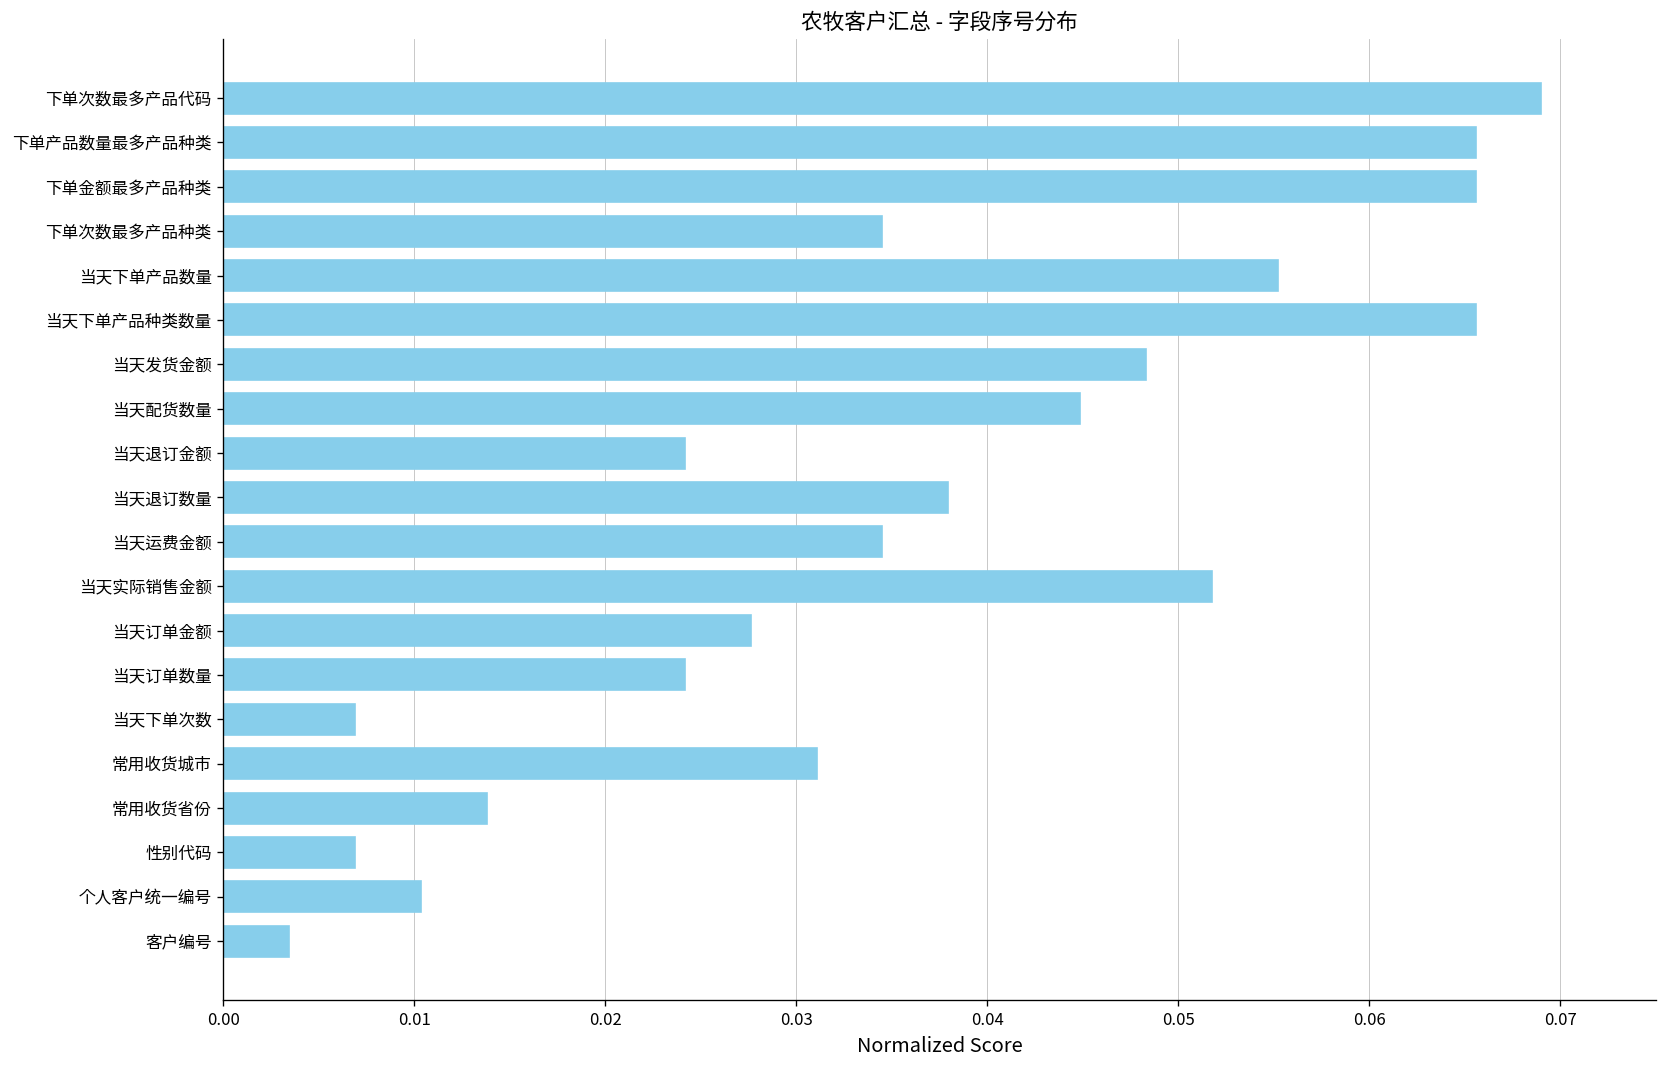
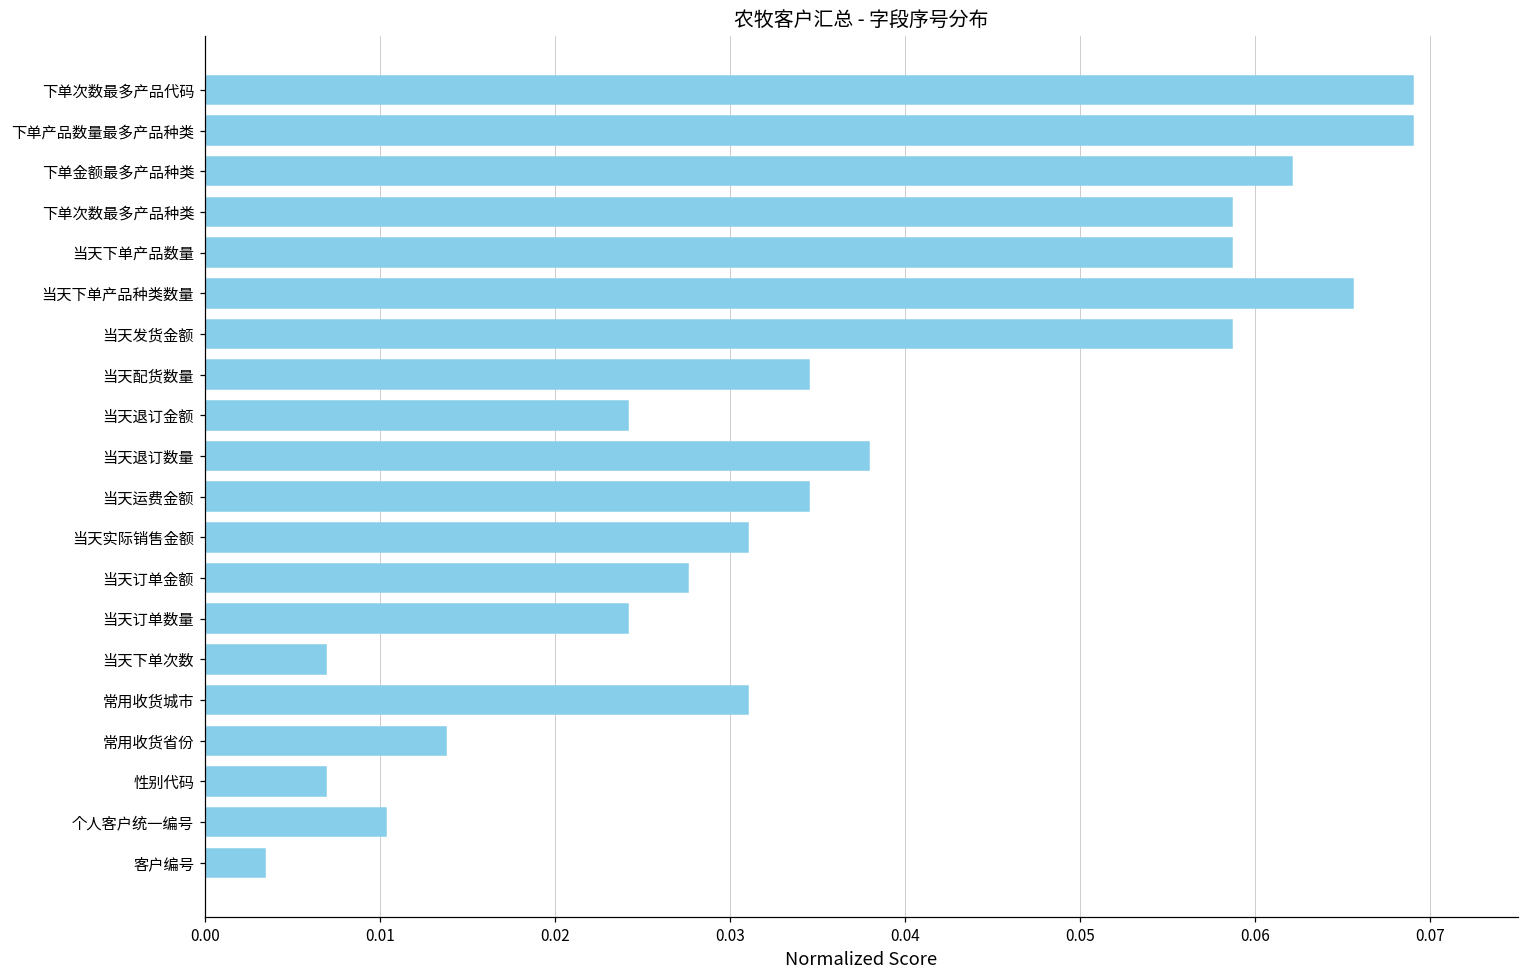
下单产品数量最多产品种类: 0.0656 -> 0.0690
下单金额最多产品种类: 0.0656 -> 0.0621
下单次数最多产品种类: 0.0345 -> 0.0587
当天下单产品数量: 0.0552 -> 0.0587
当天发货金额: 0.0483 -> 0.0587
当天配货数量: 0.0449 -> 0.0345
当天实际销售金额: 0.0518 -> 0.0311
